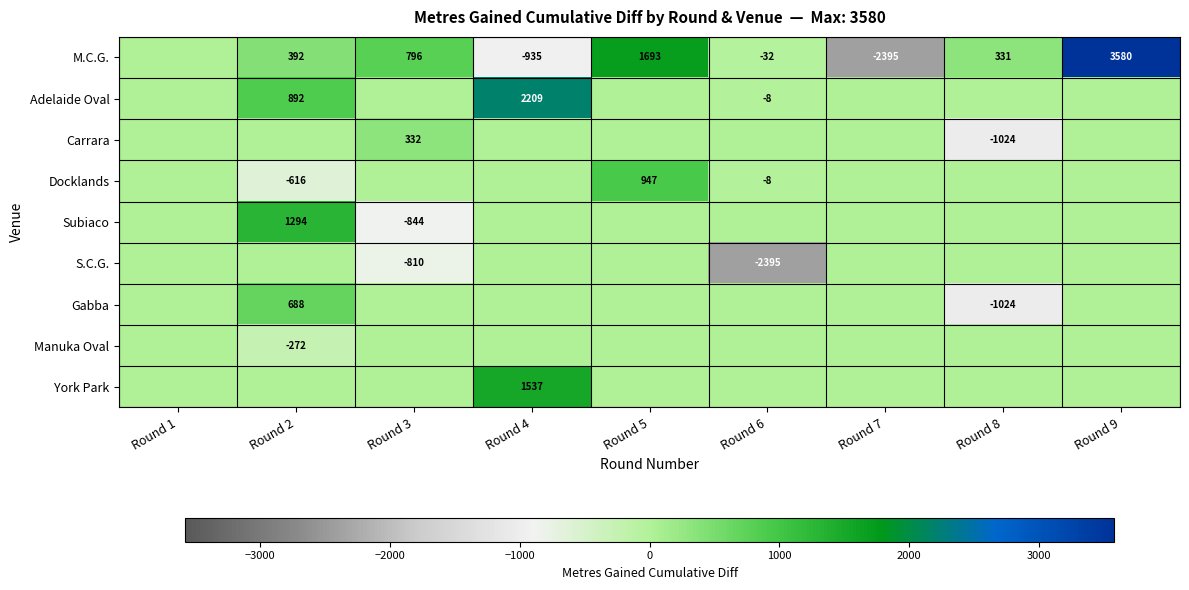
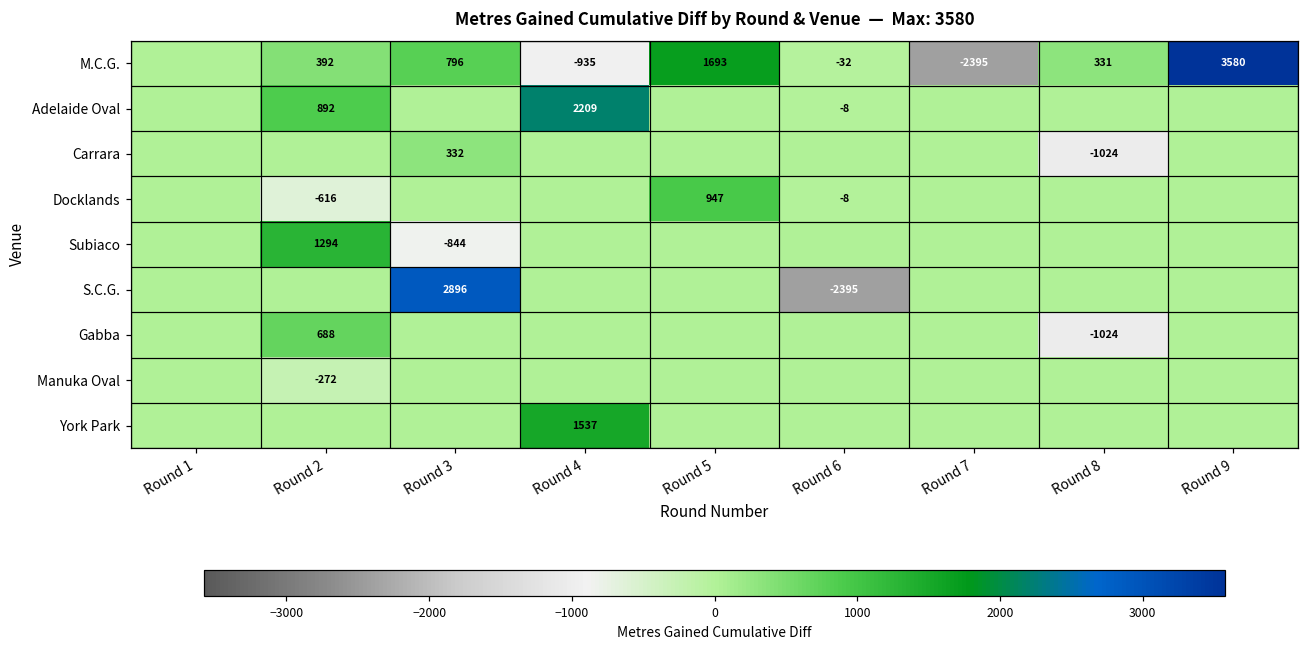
S.C.G., Round 3: -810 -> 2896
